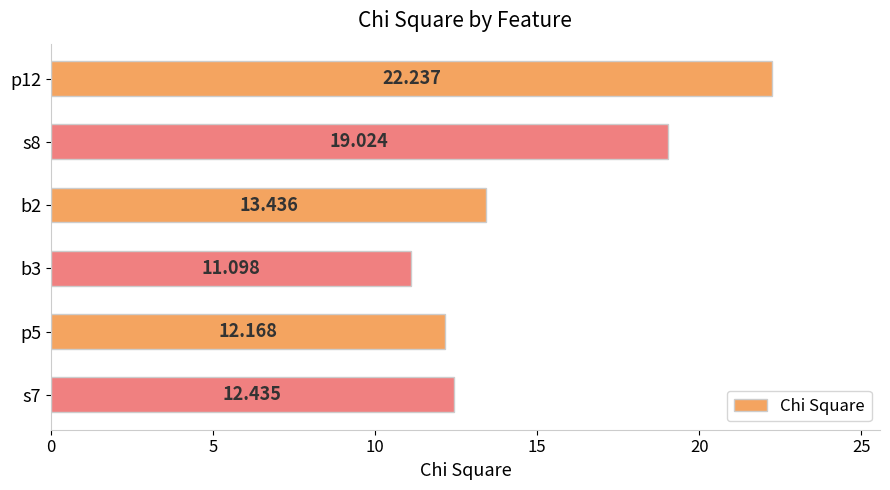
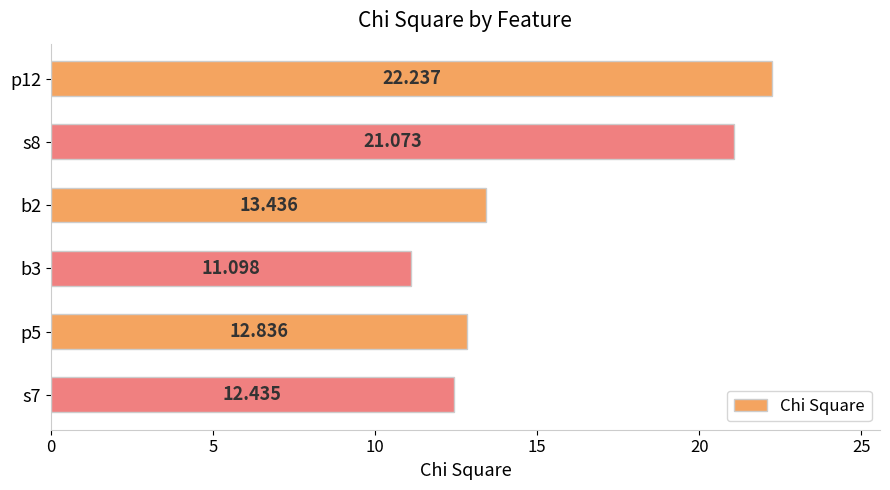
s8: 19.024 -> 21.073
p5: 12.168 -> 12.836
